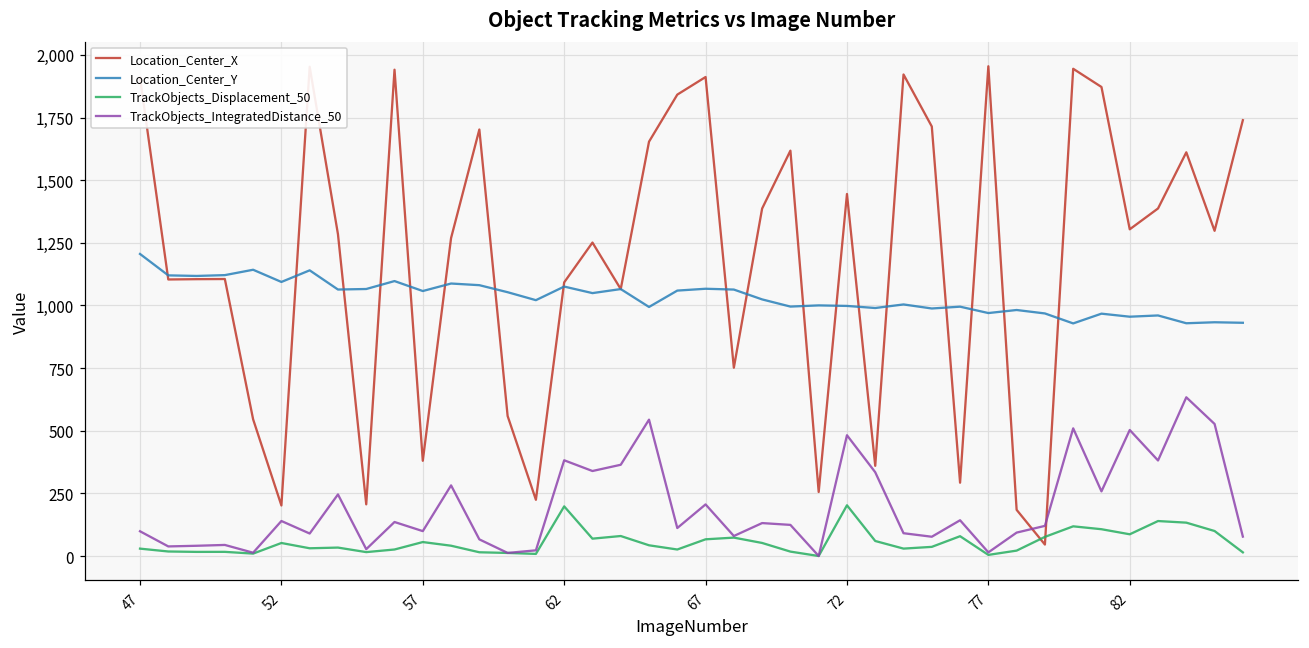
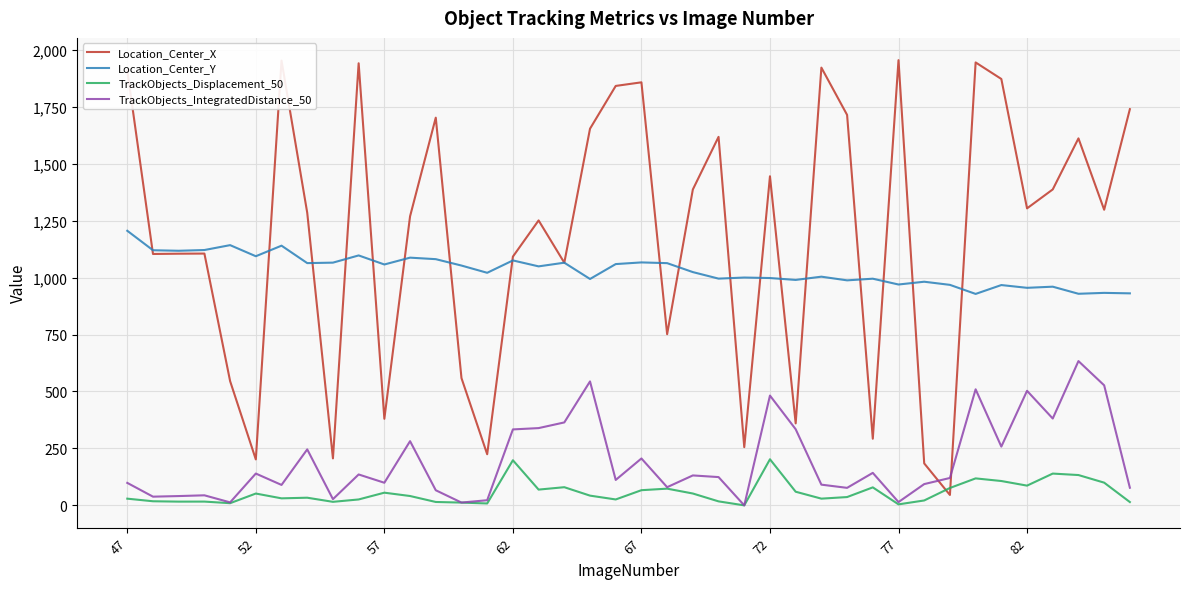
TrackObjects_IntegratedDistance_50, 62: 380 -> 330
Location_Center_X, 67: 1,910 -> 1,860
